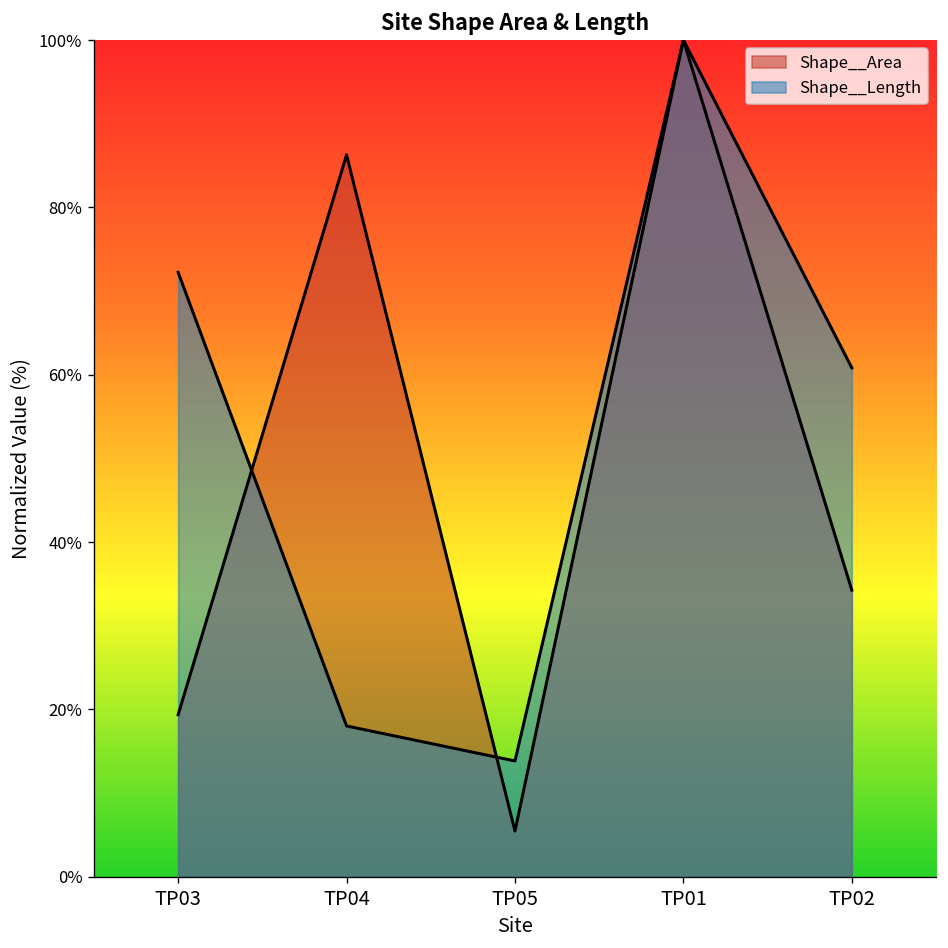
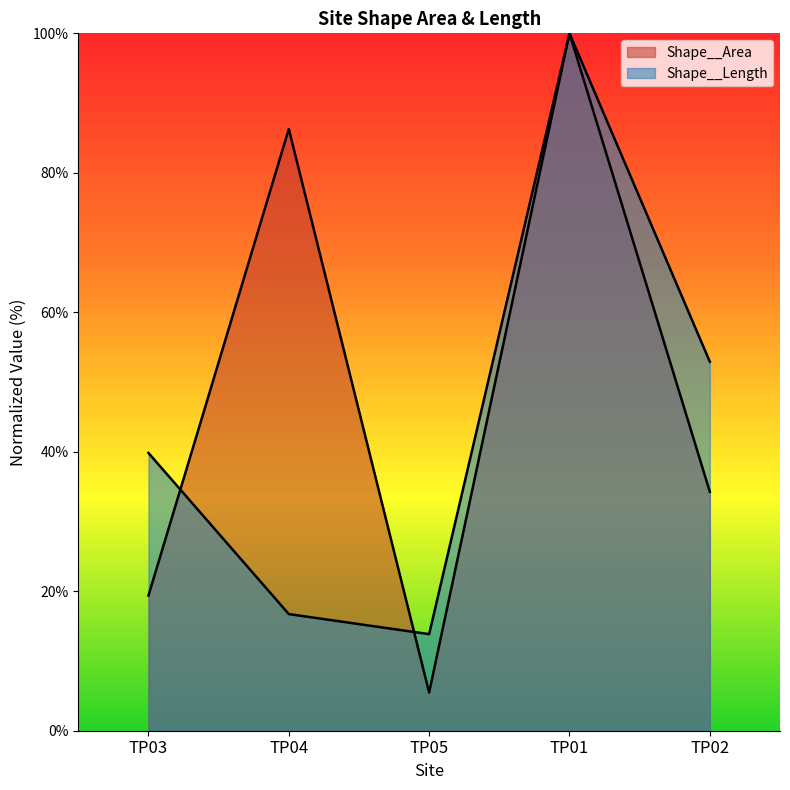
Shape__Length, TP03: 72% -> 40%
Shape__Length, TP04: 18% -> 17%
Shape__Length, TP02: 61% -> 53%
